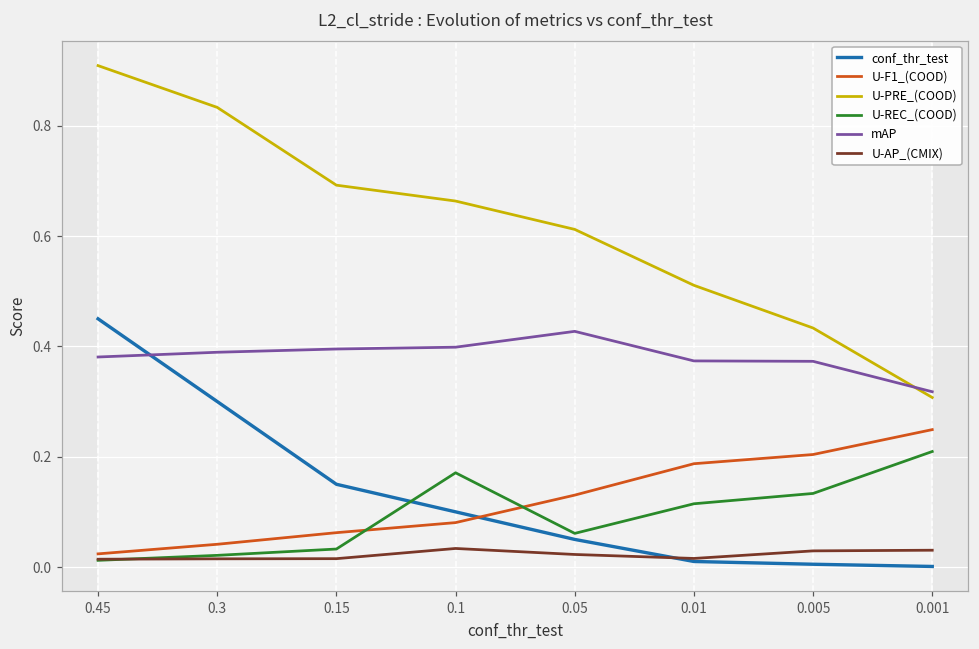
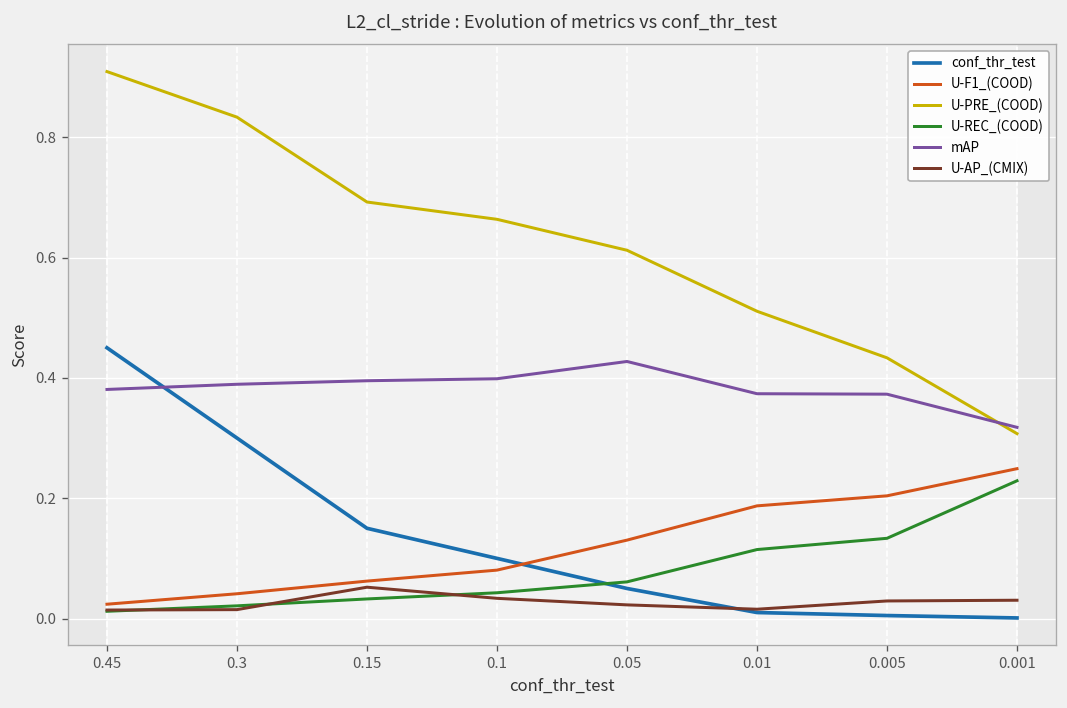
U-AP_(CMIX), 0.15: 0.02 -> 0.05
U-REC_(COOD), 0.1: 0.17 -> 0.04
U-REC_(COOD), 0.001: 0.21 -> 0.23
